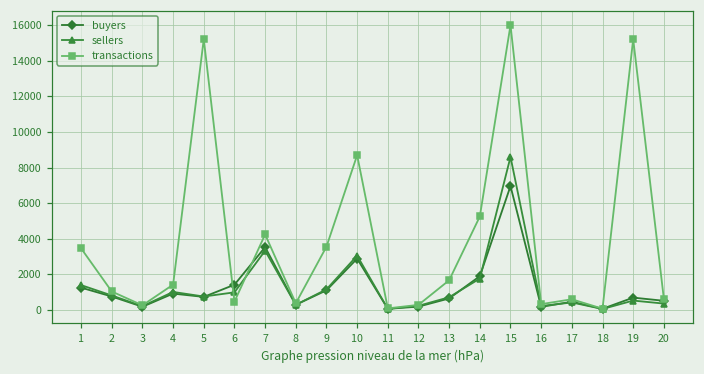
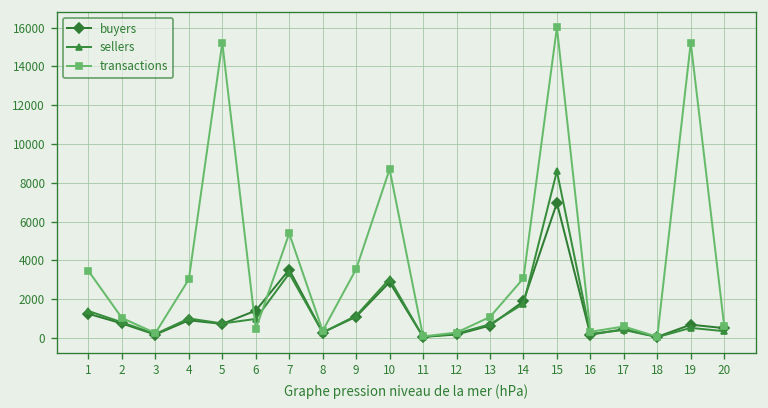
transactions, 4: 1400 -> 3000
transactions, 7: 4200 -> 5400
transactions, 13: 1700 -> 1100
transactions, 14: 5200 -> 3100
